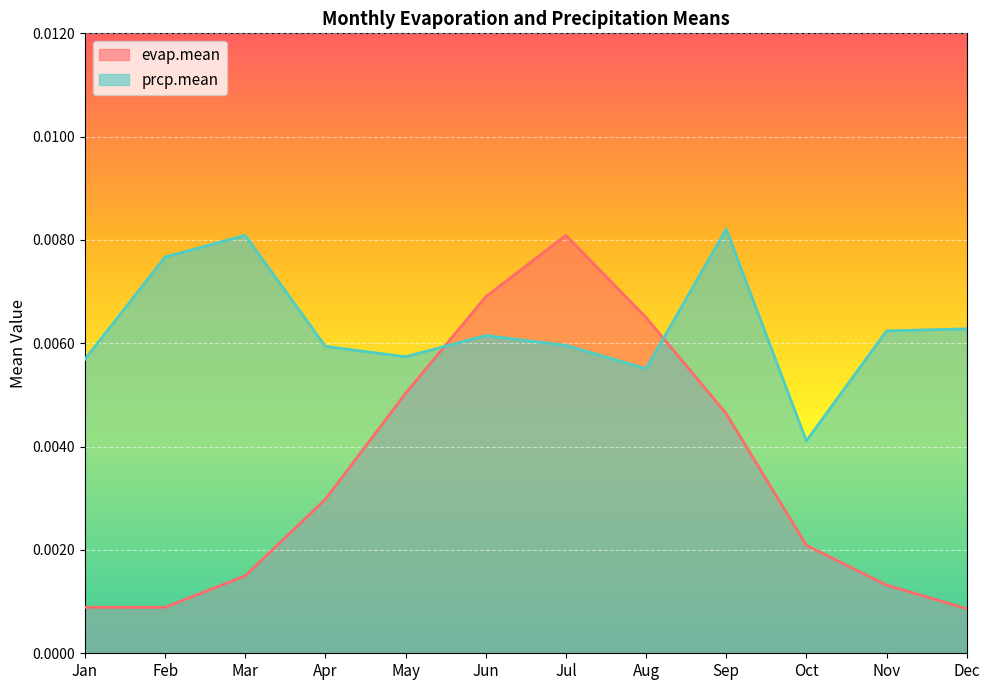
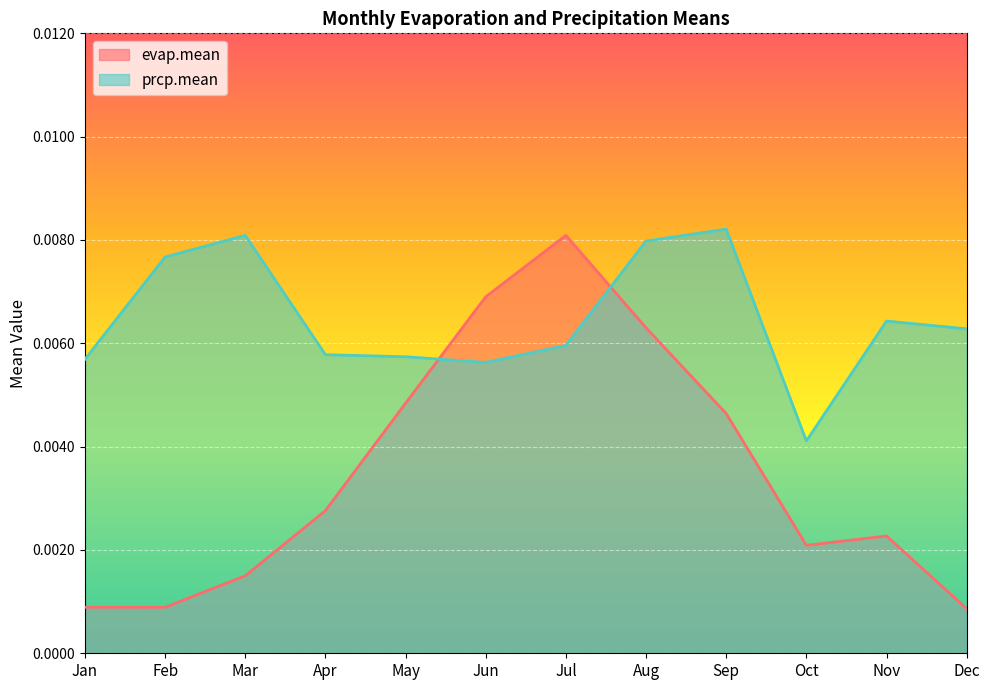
evap.mean, Apr: 0.0030 -> 0.0028
prcp.mean, Apr: 0.0059 -> 0.0058
evap.mean, May: 0.0050 -> 0.0048
prcp.mean, Jun: 0.0062 -> 0.0056
evap.mean, Aug: 0.0065 -> 0.0063
prcp.mean, Aug: 0.0055 -> 0.0080
evap.mean, Nov: 0.0013 -> 0.0023
prcp.mean, Nov: 0.0062 -> 0.0064
